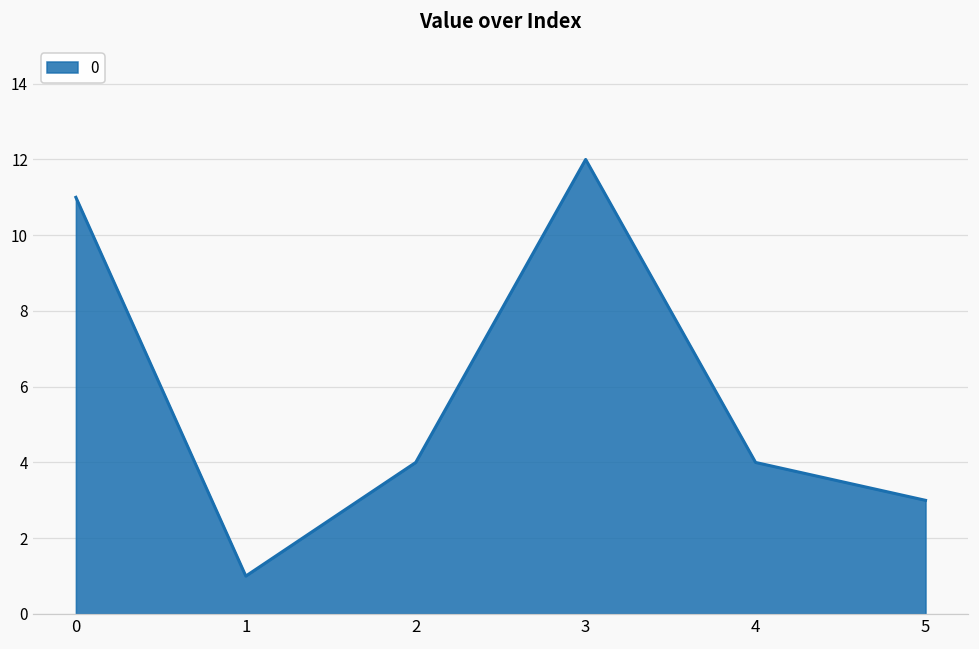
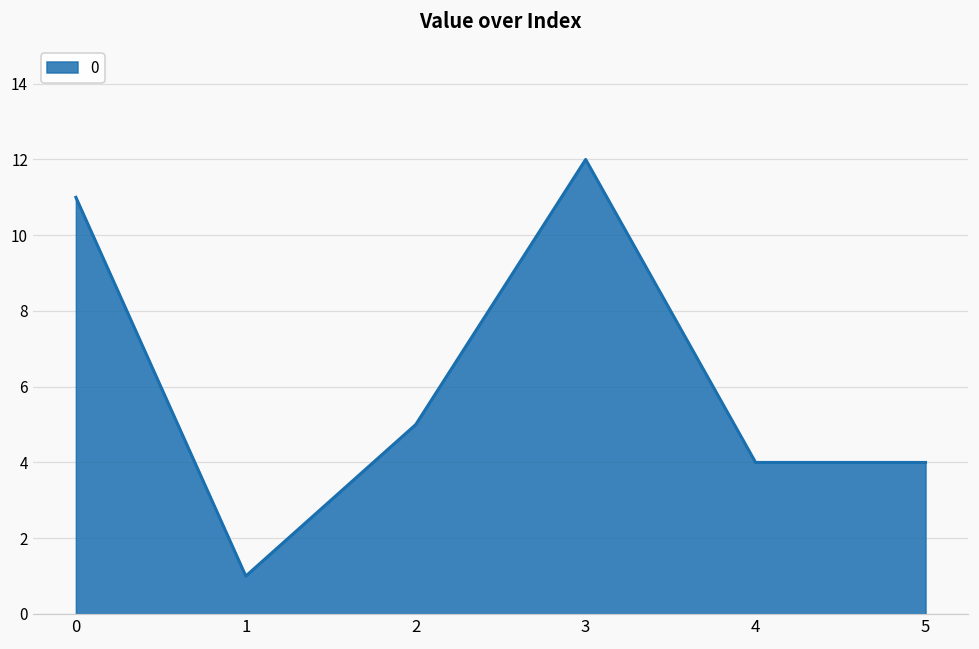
2: 4 -> 5
5: 3 -> 4
